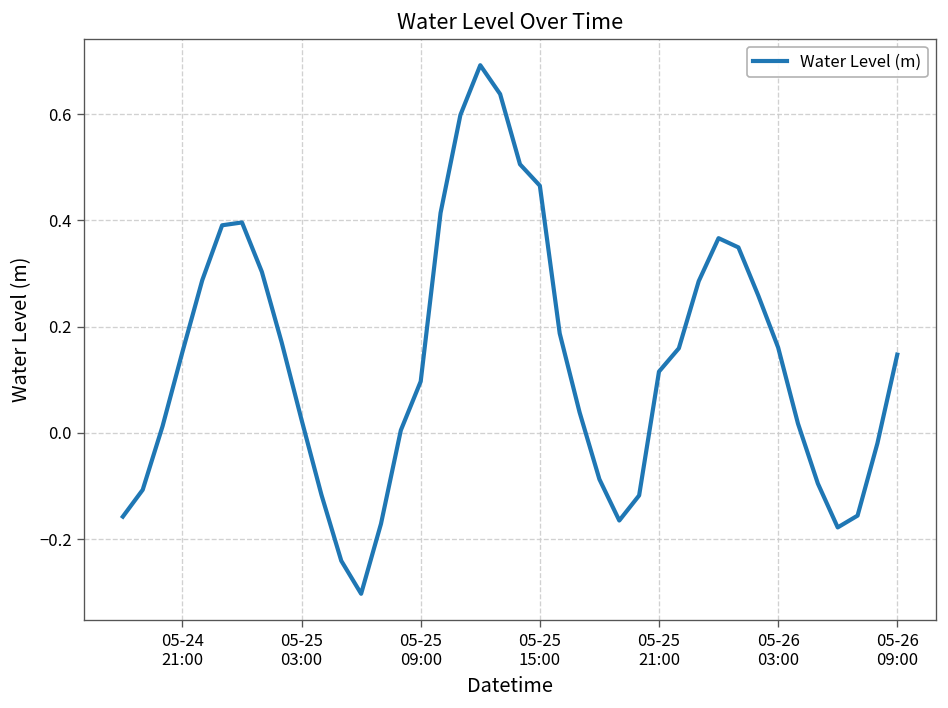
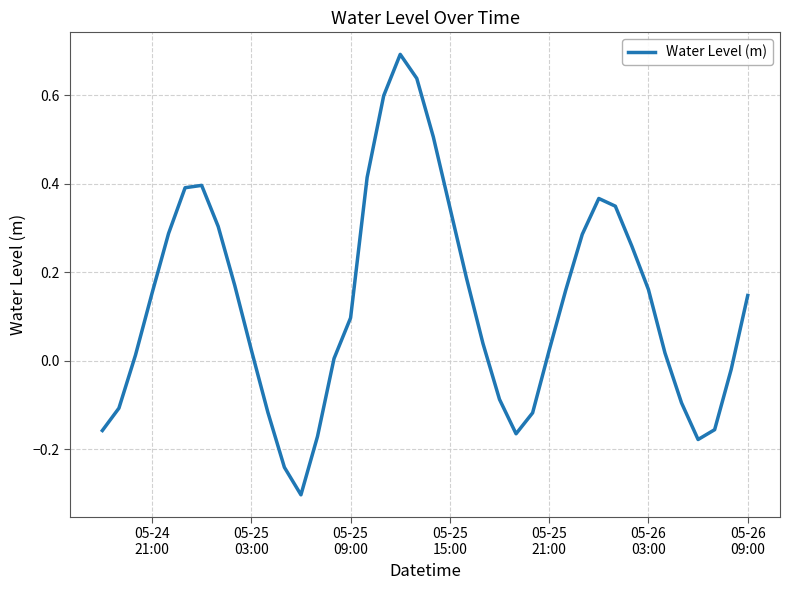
05-25 15:00: 0.47 -> 0.35
05-25 21:00: 0.12 -> 0.02
